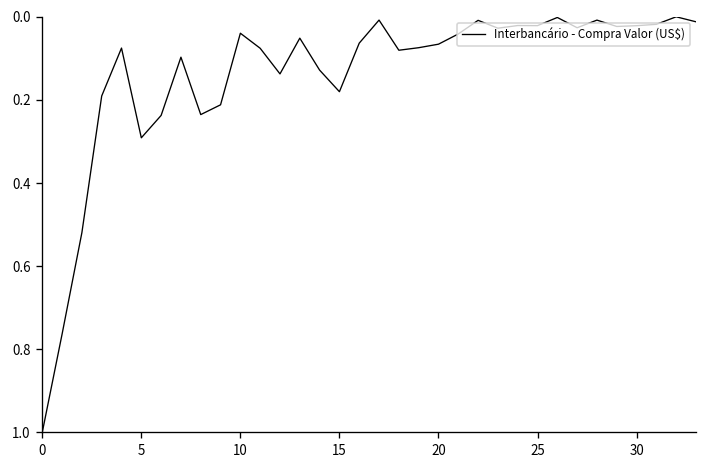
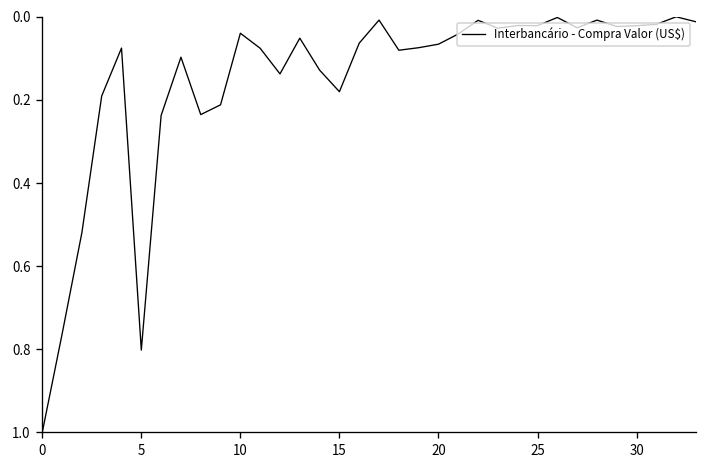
5: 0.29 -> 0.80
